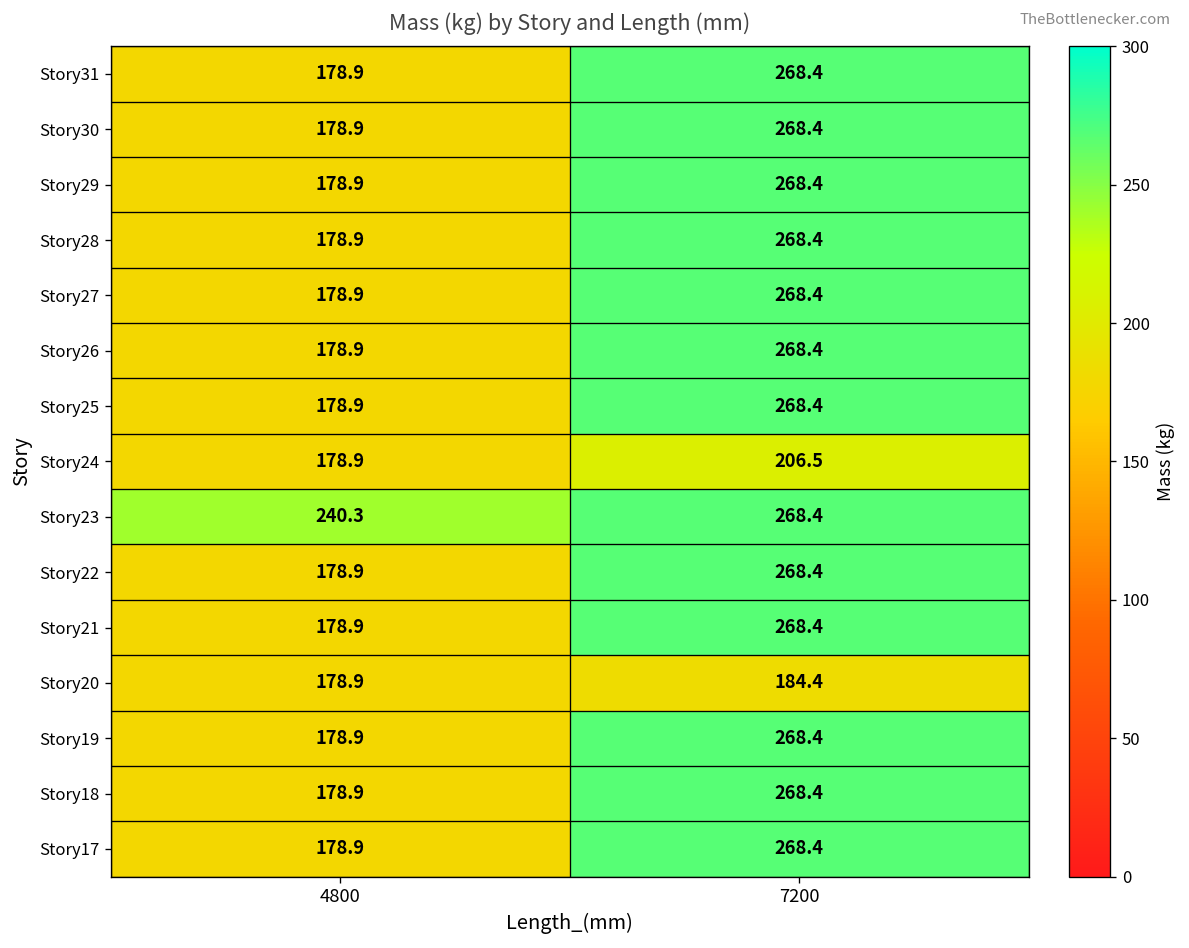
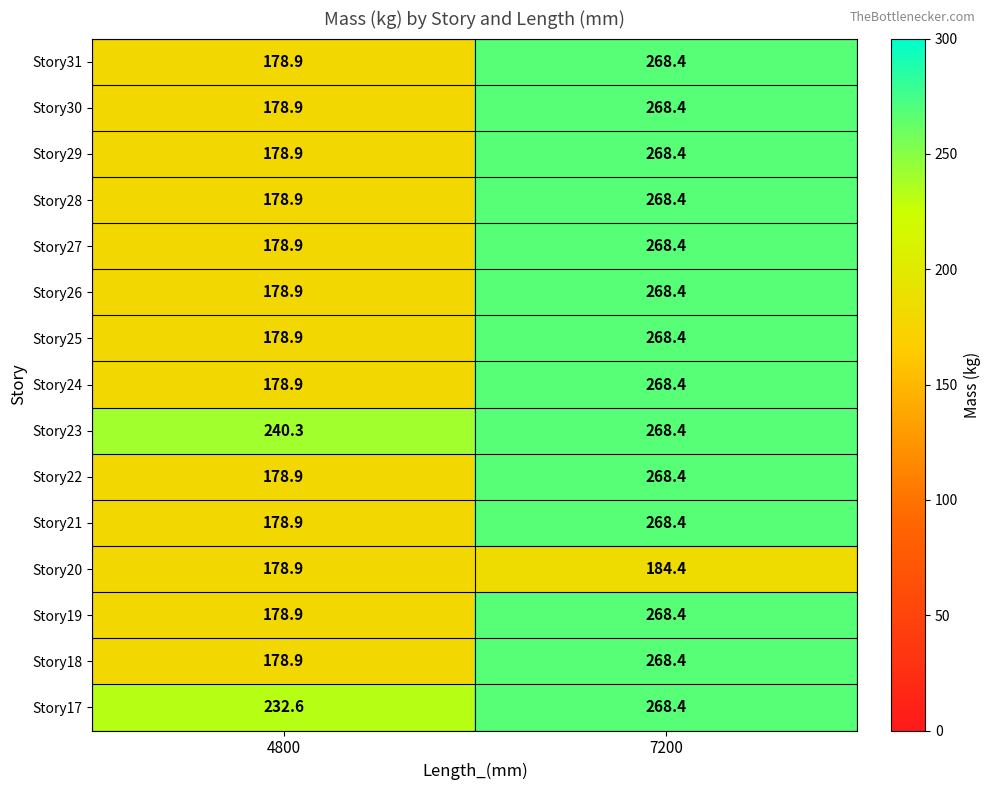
Story24, 7200: 206.5 -> 268.4
Story17, 4800: 178.9 -> 232.6
